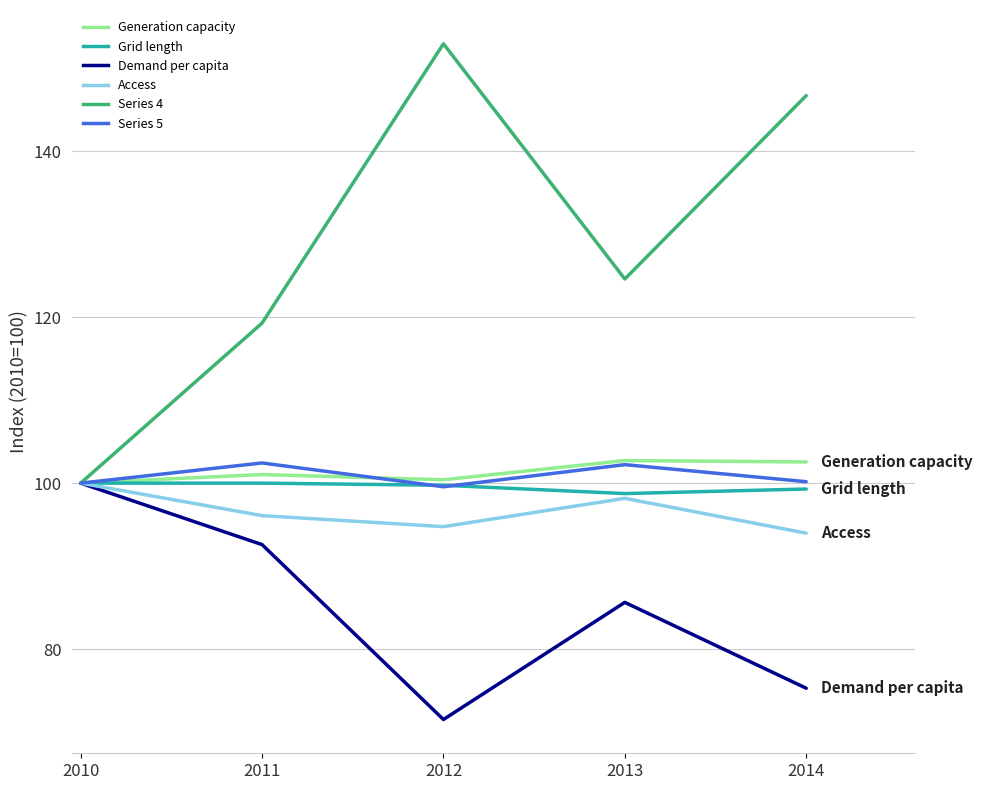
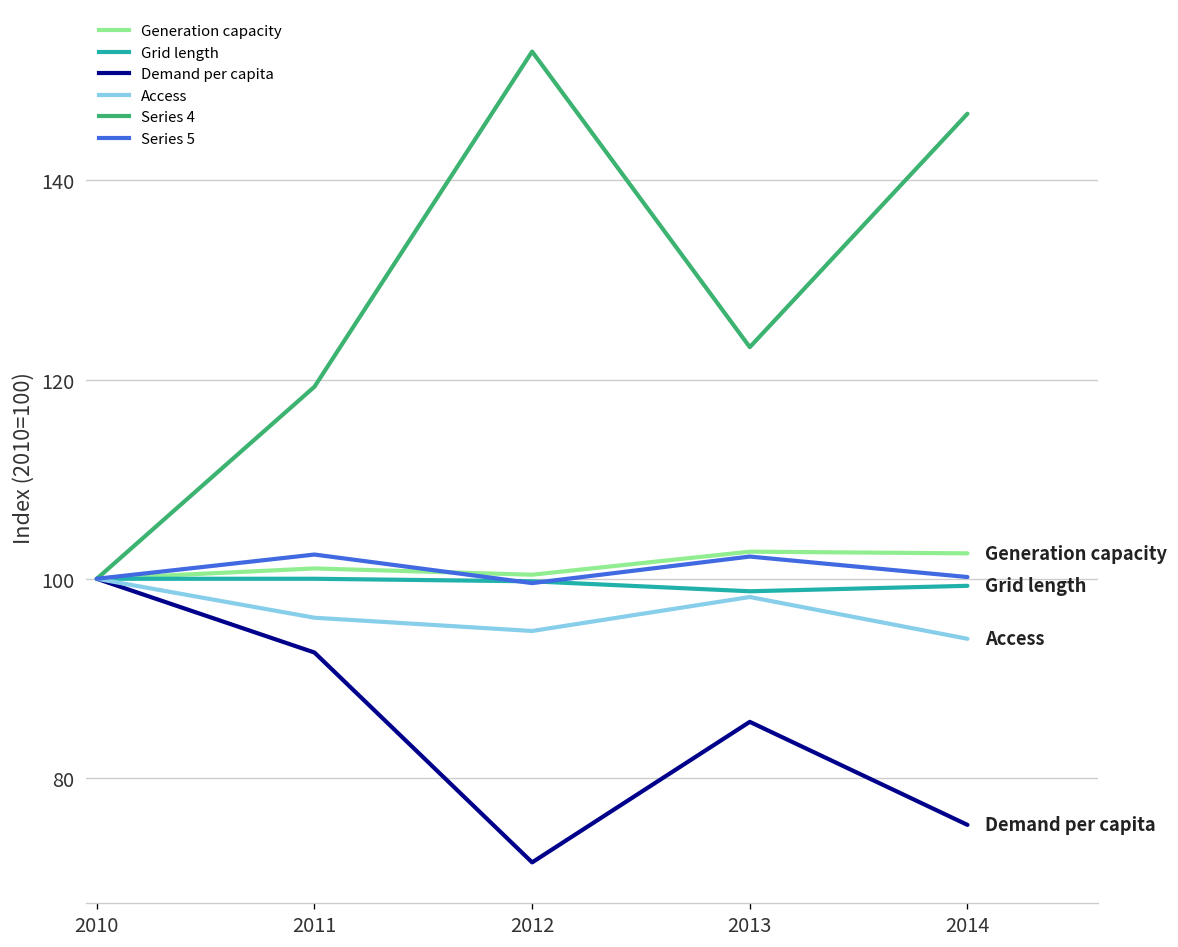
Series 4, 2013: 125 -> 123
